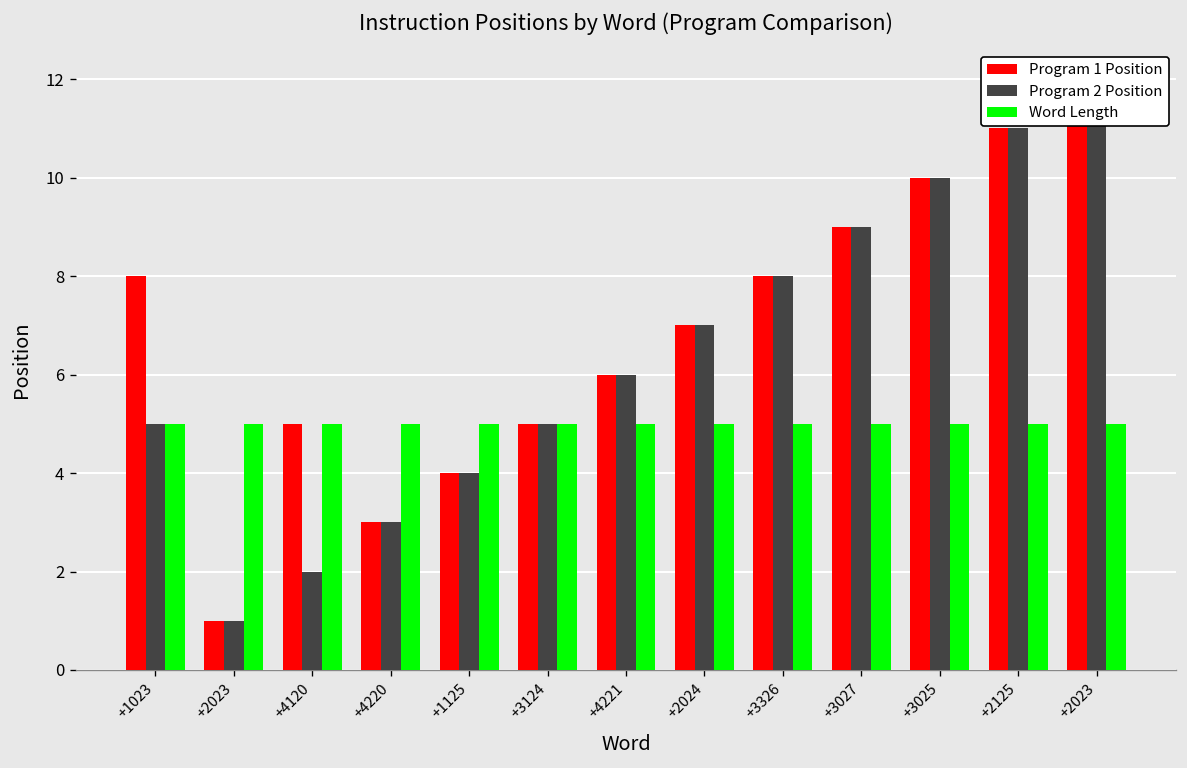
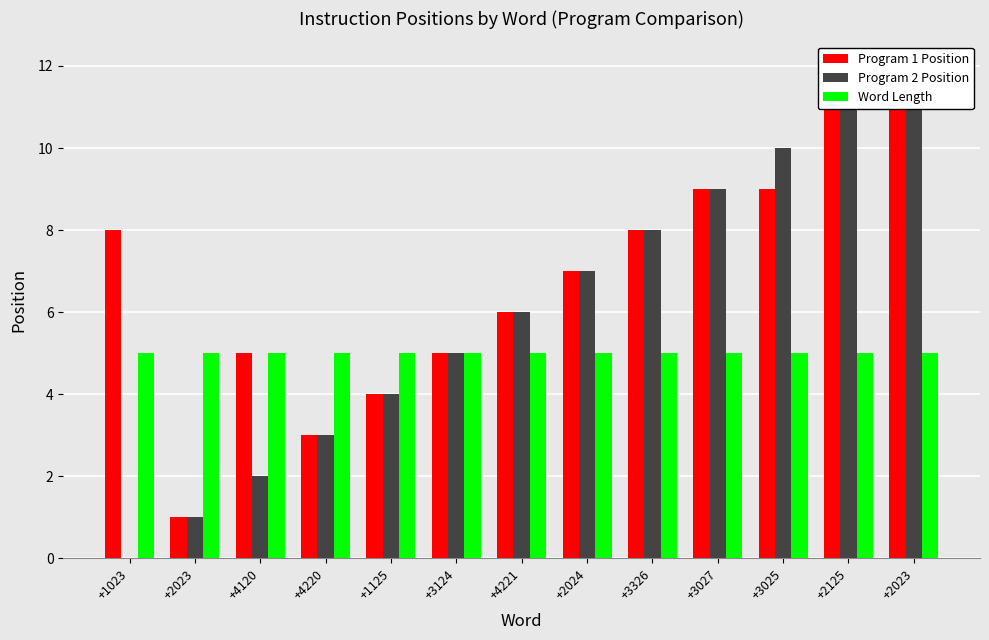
Program 2 Position, +1023: 5 -> 0
Program 1 Position, +3025: 10 -> 9
